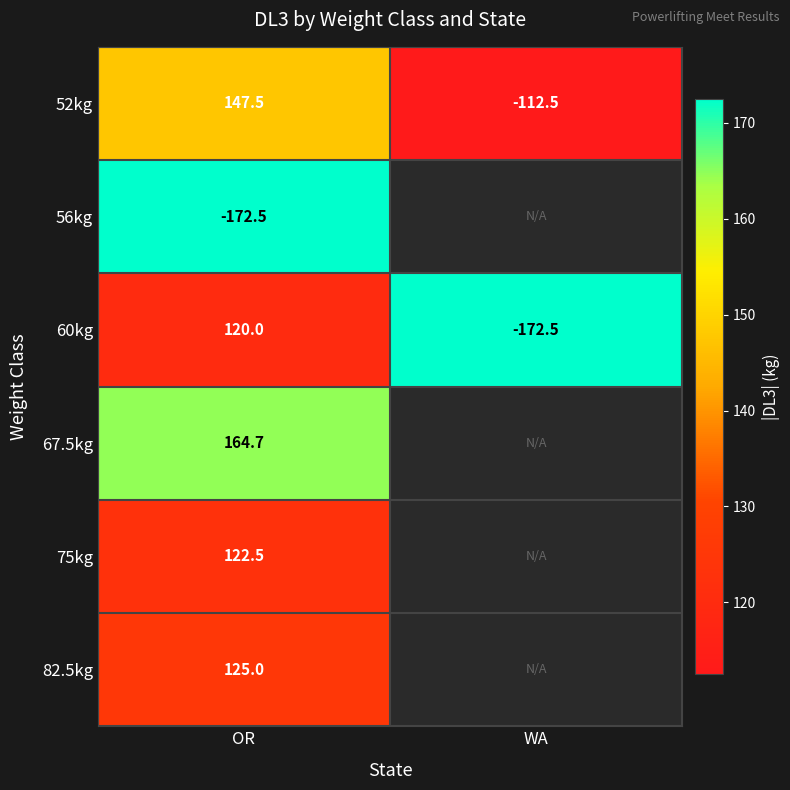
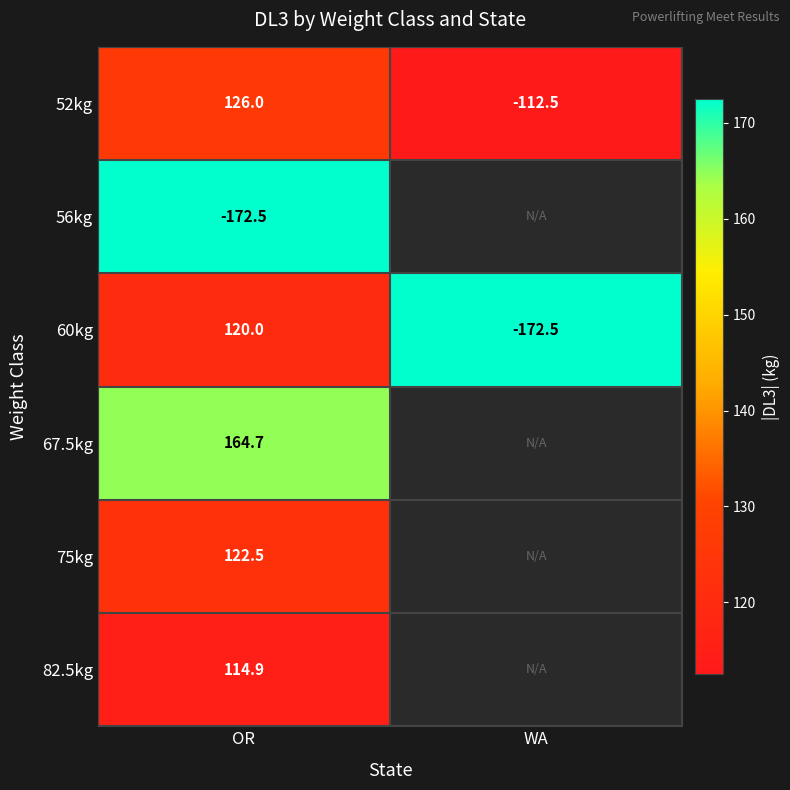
52kg, OR: 147.5 -> 126.0
82.5kg, OR: 125.0 -> 114.9
